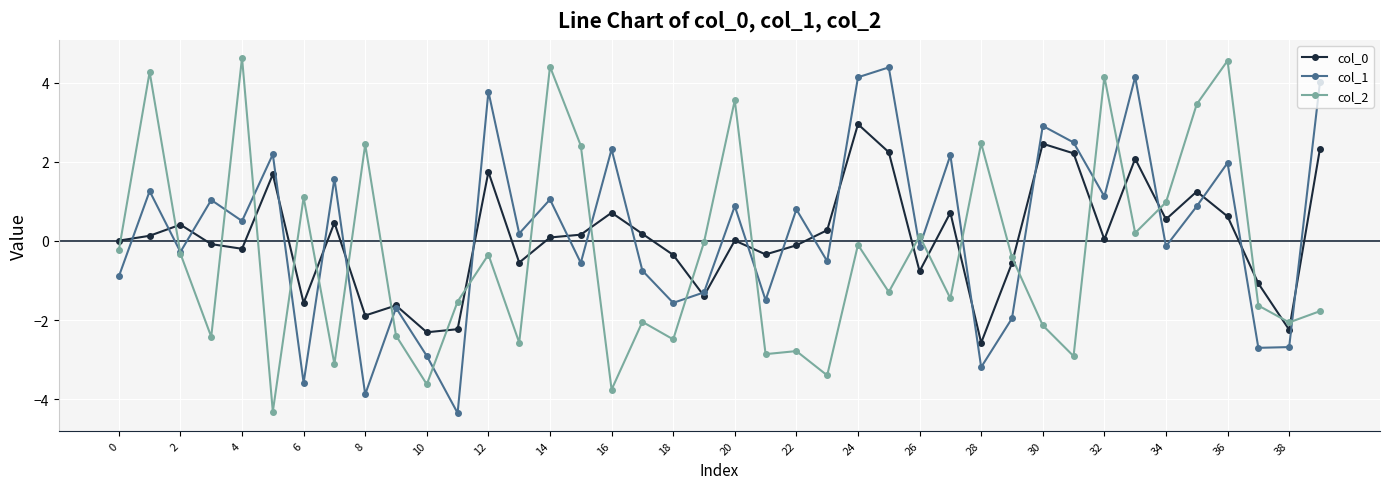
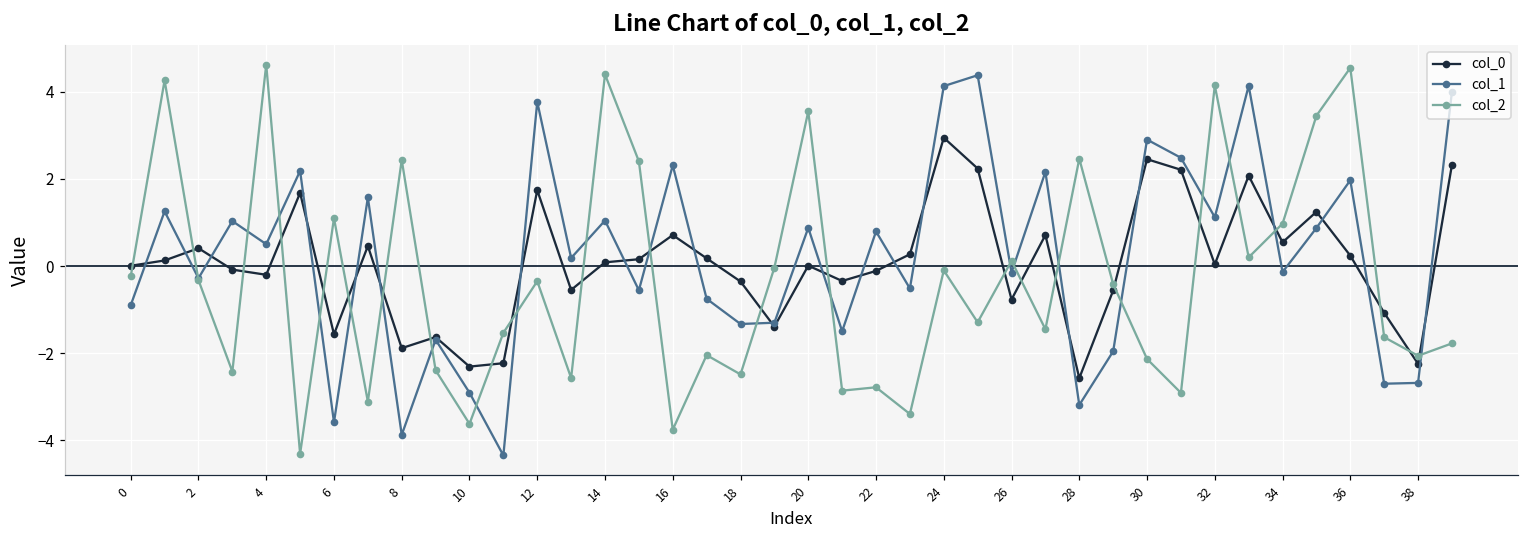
col_1, 18: -1.6 -> -1.3
col_0, 36: 0.6 -> 0.2
